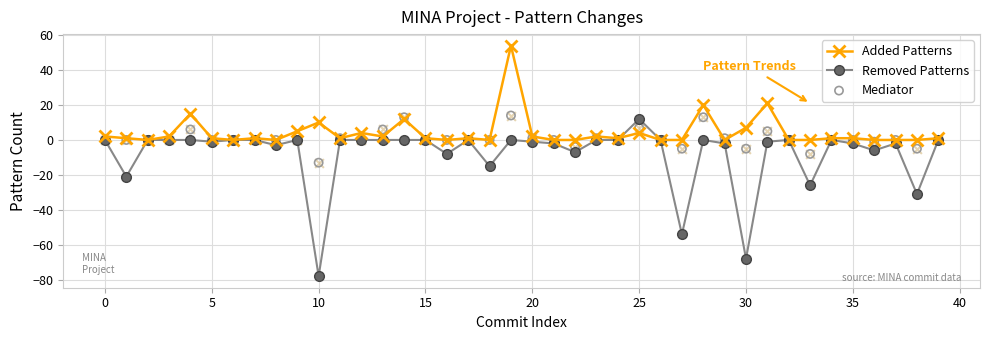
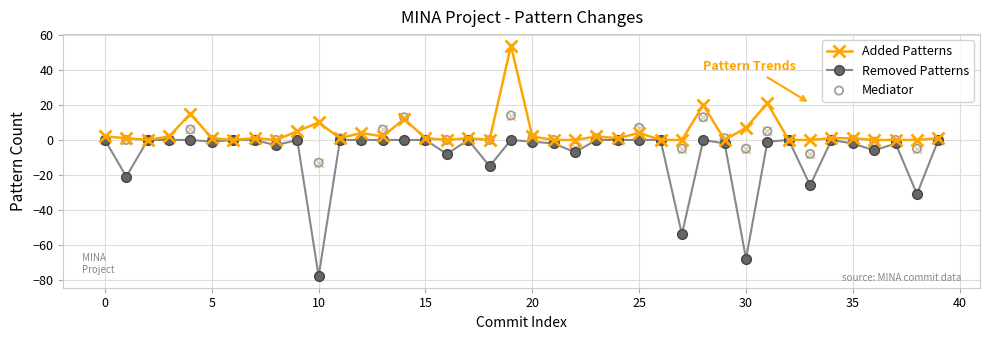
Removed Patterns, 25: 12 -> 0
